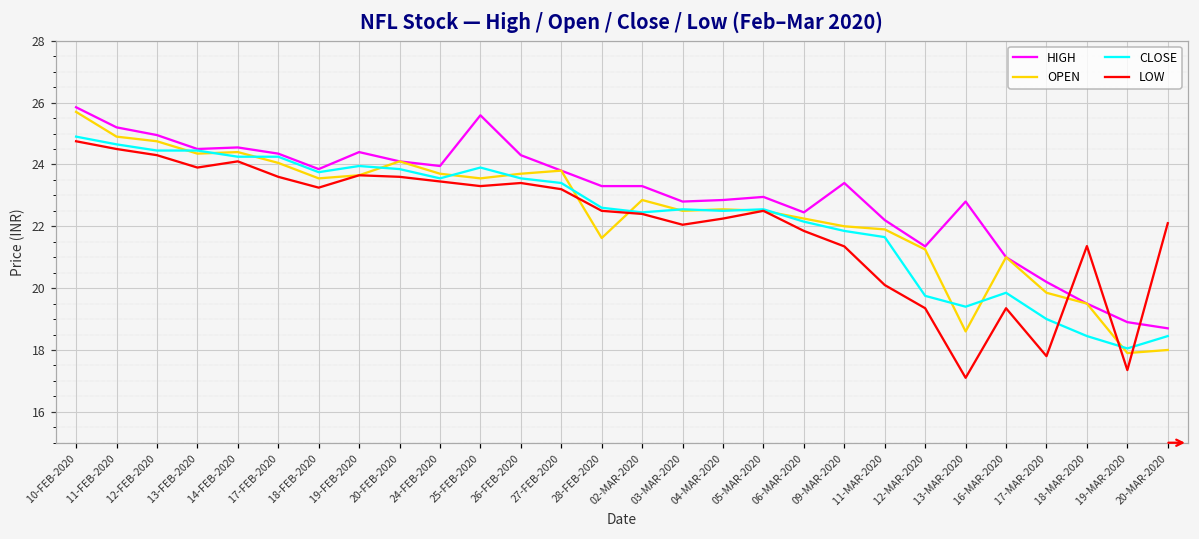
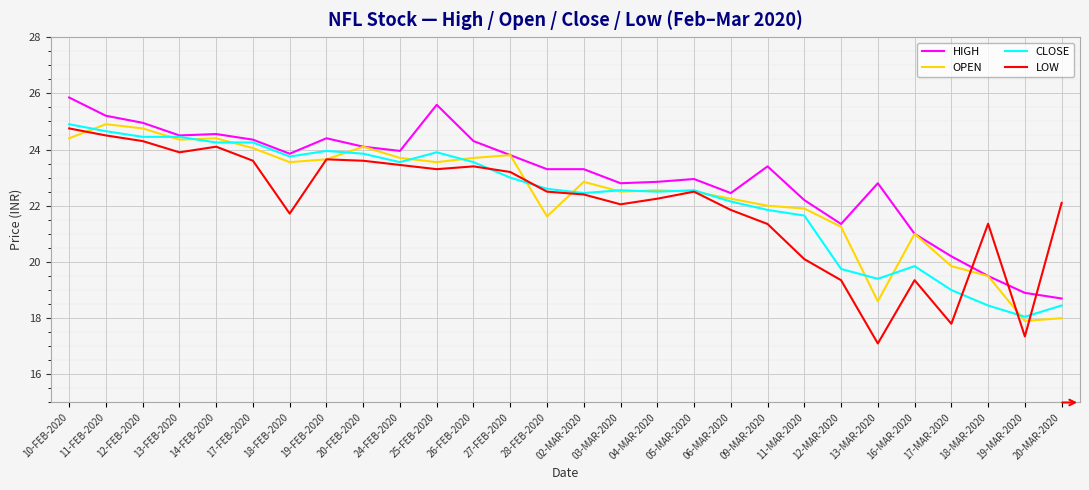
OPEN, 10-FEB-2020: 25.7 -> 24.4
LOW, 18-FEB-2020: 23.3 -> 21.7
CLOSE, 27-FEB-2020: 23.4 -> 23.0
